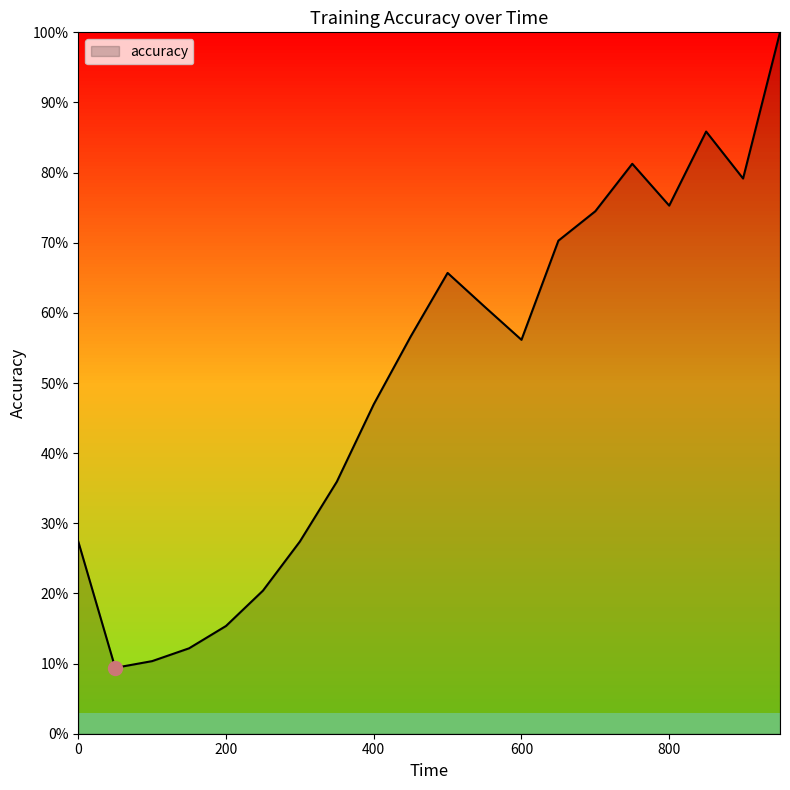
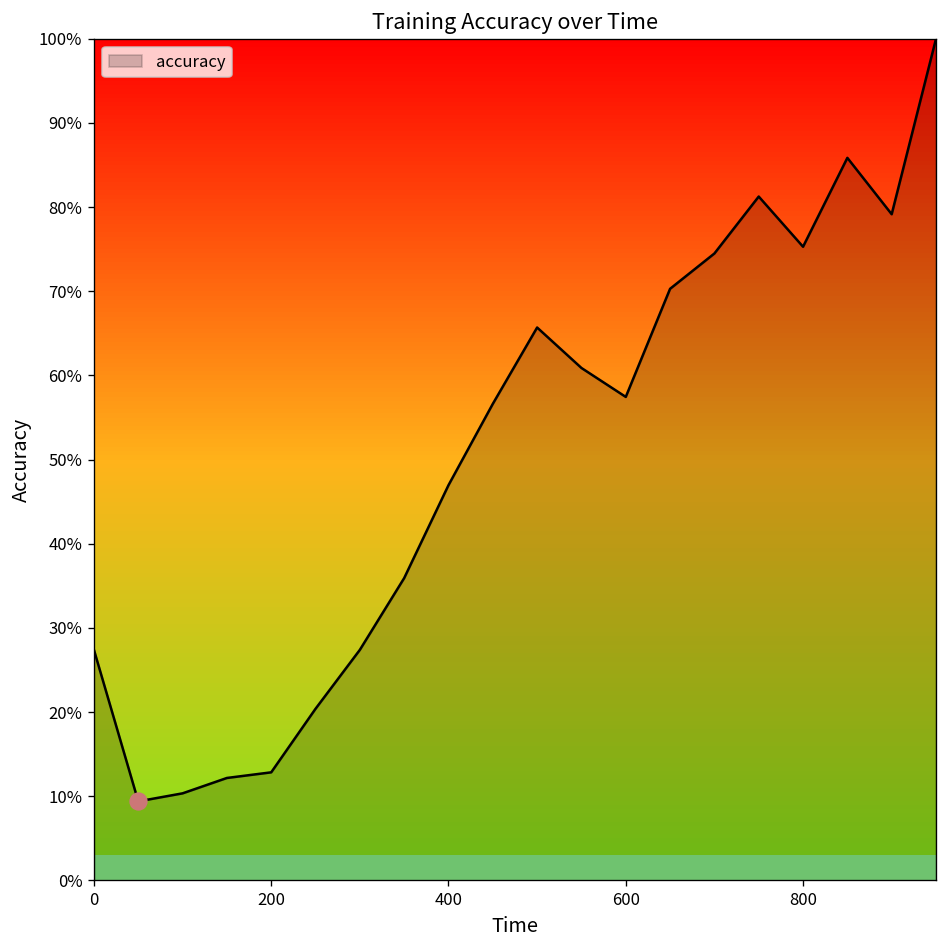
accuracy, 200: 15% -> 13%
accuracy, 600: 56% -> 57%
